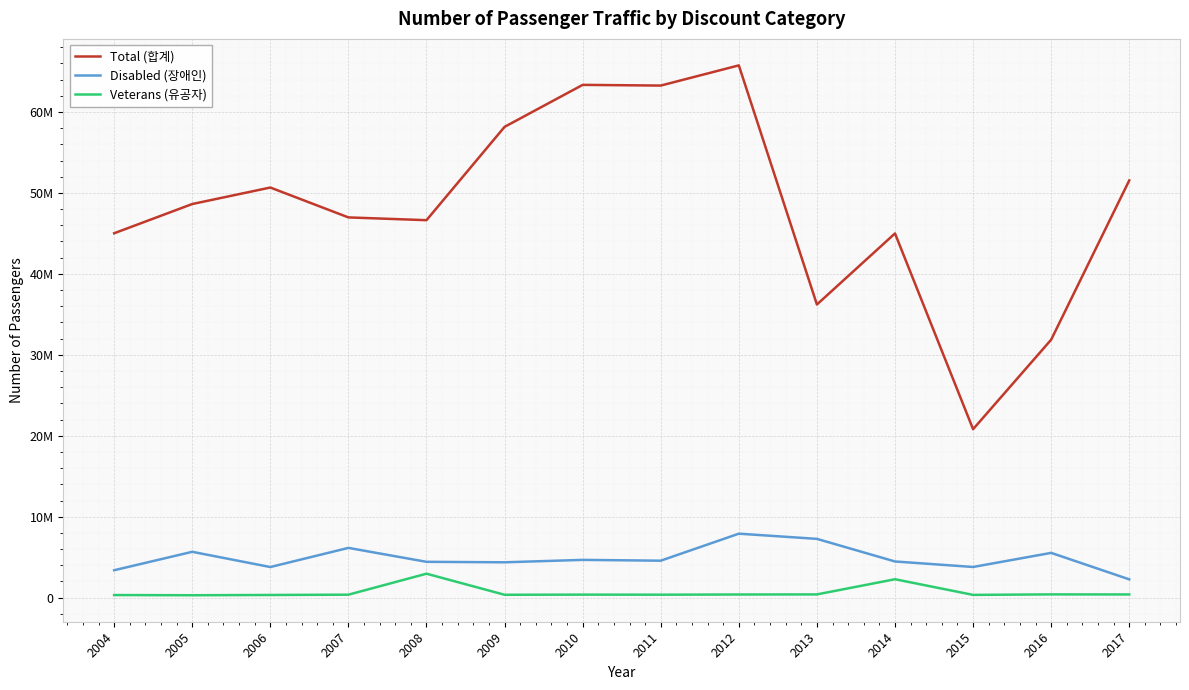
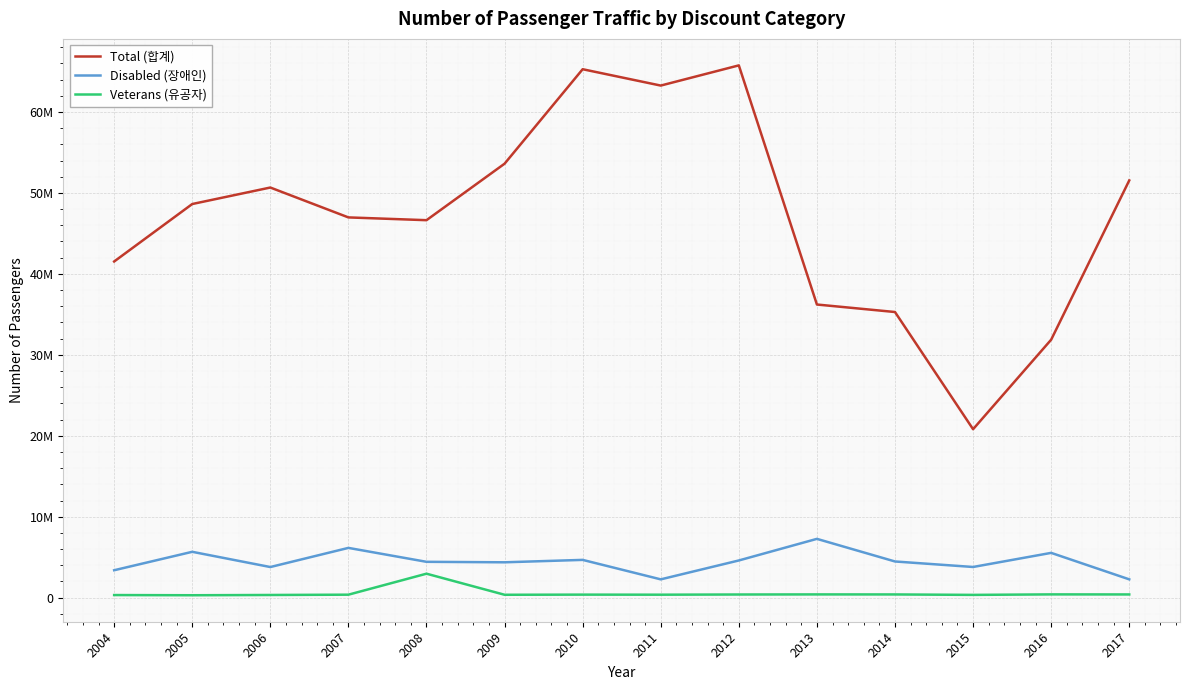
Total (합계), 2004: 45000000 -> 42000000
Total (합계), 2009: 58000000 -> 54000000
Total (합계), 2010: 63000000 -> 65000000
Disabled (장애인), 2011: 5000000 -> 2000000
Disabled (장애인), 2012: 8000000 -> 5000000
Total (합계), 2014: 45000000 -> 35000000
Veterans (유공자), 2014: 2000000 -> 0
